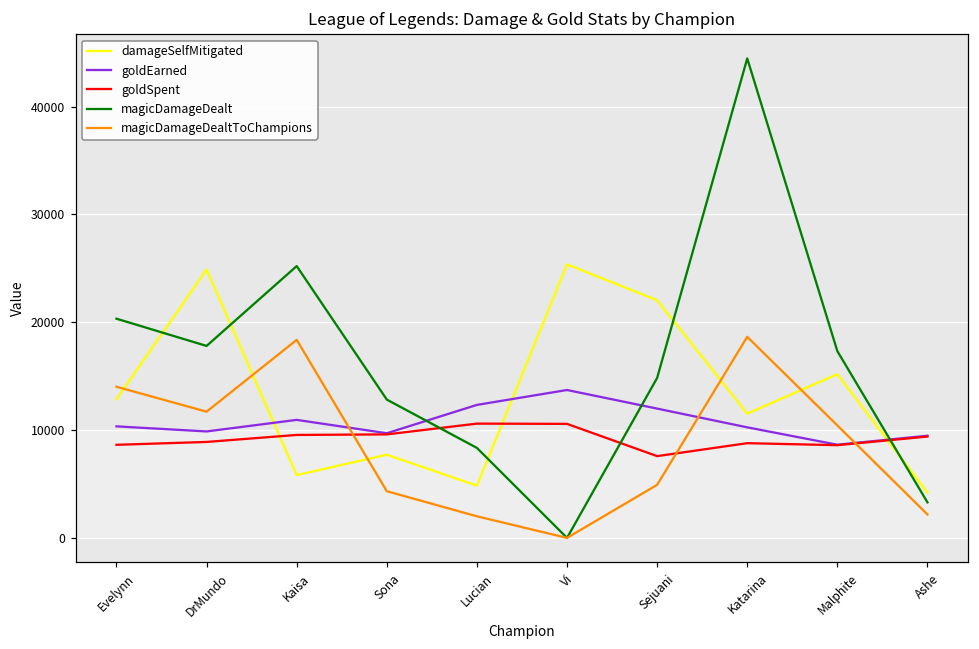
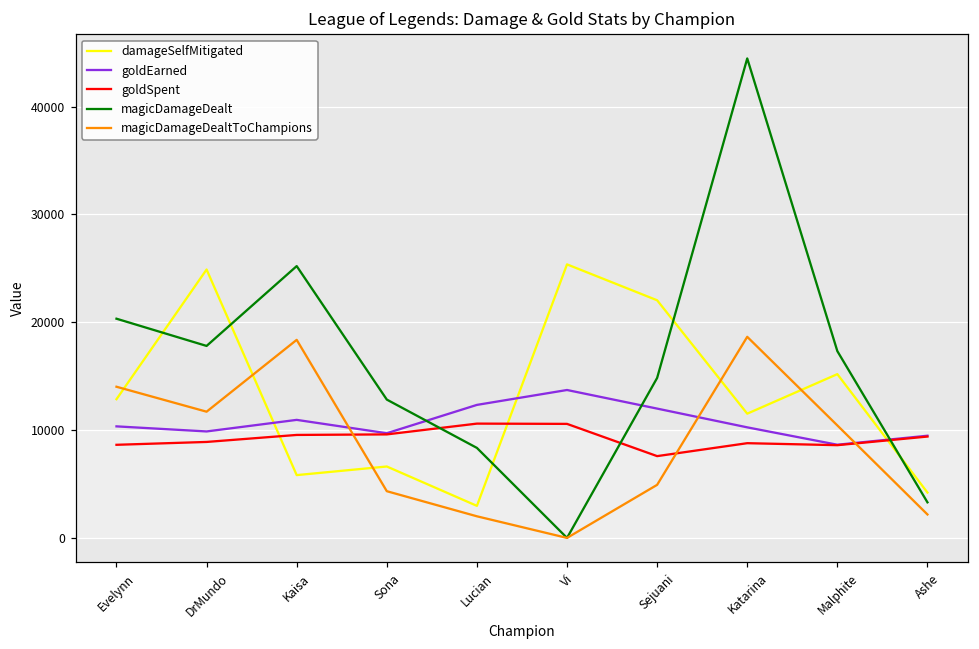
damageSelfMitigated, Sona: 8000 -> 7000
damageSelfMitigated, Lucian: 5000 -> 3000
